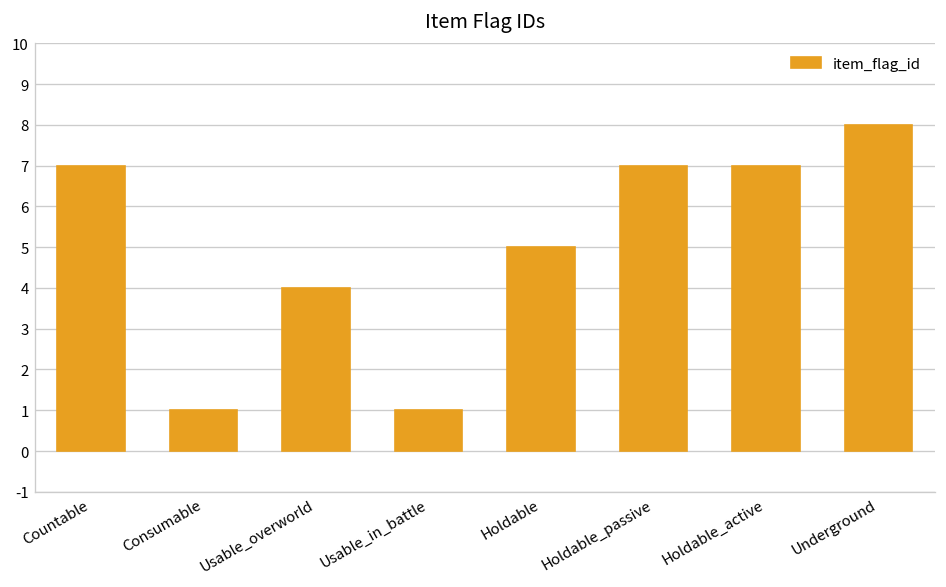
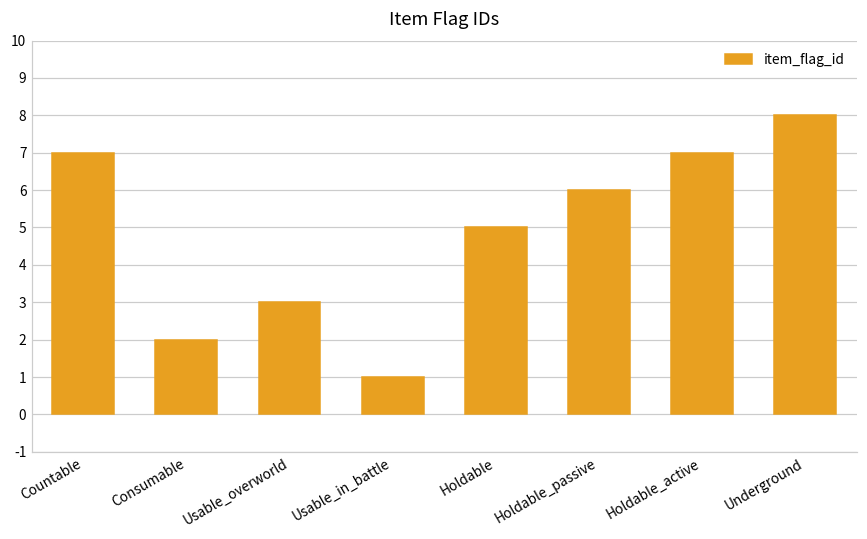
Consumable: 1 -> 2
Usable_overworld: 4 -> 3
Holdable_passive: 7 -> 6
